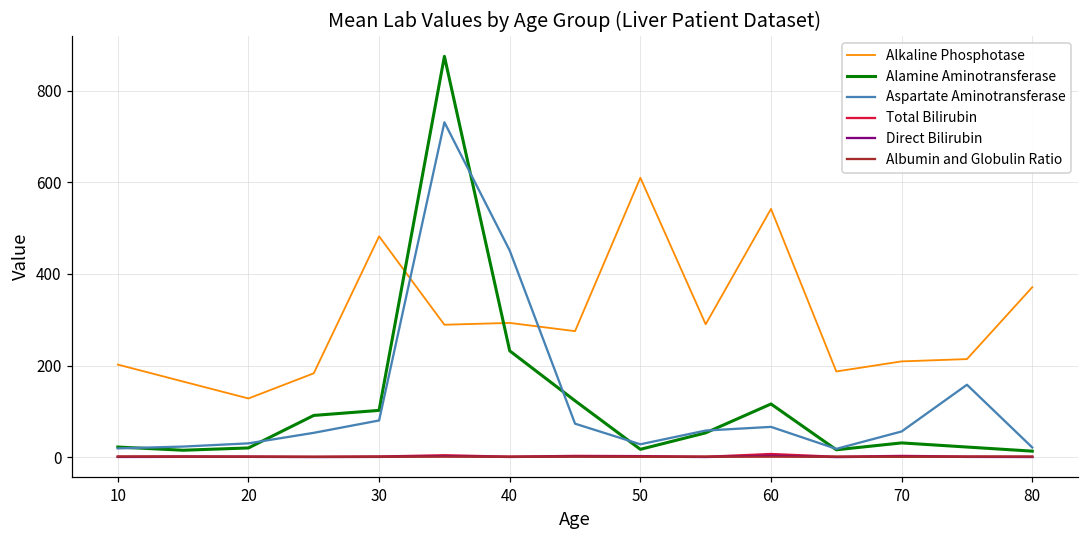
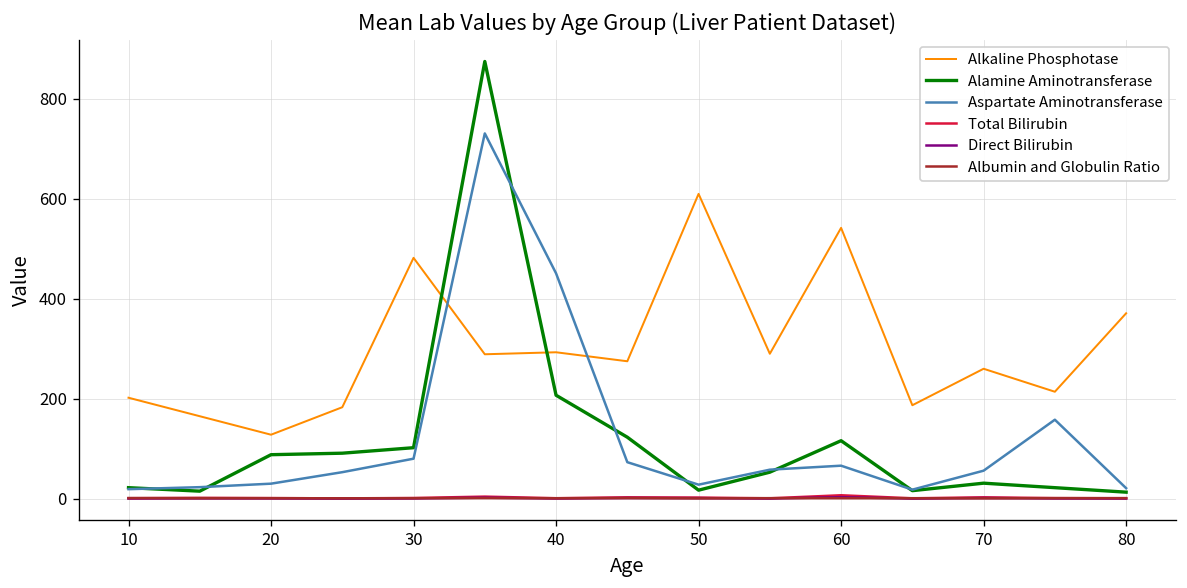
Alamine Aminotransferase, 20: 20 -> 90
Alamine Aminotransferase, 40: 230 -> 210
Alkaline Phosphotase, 70: 210 -> 260
